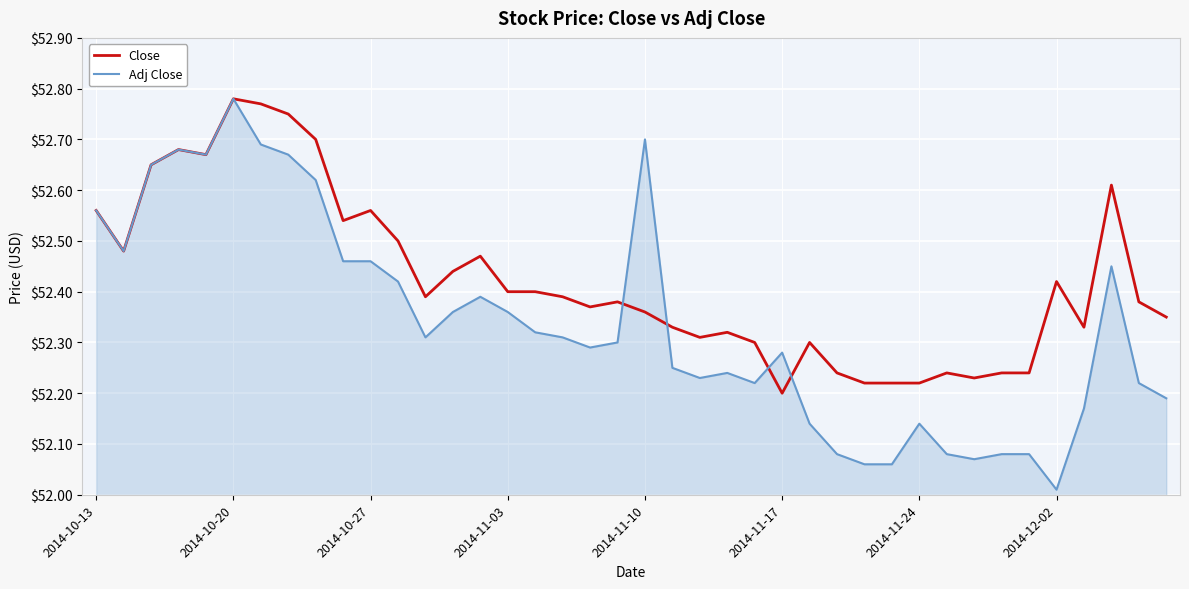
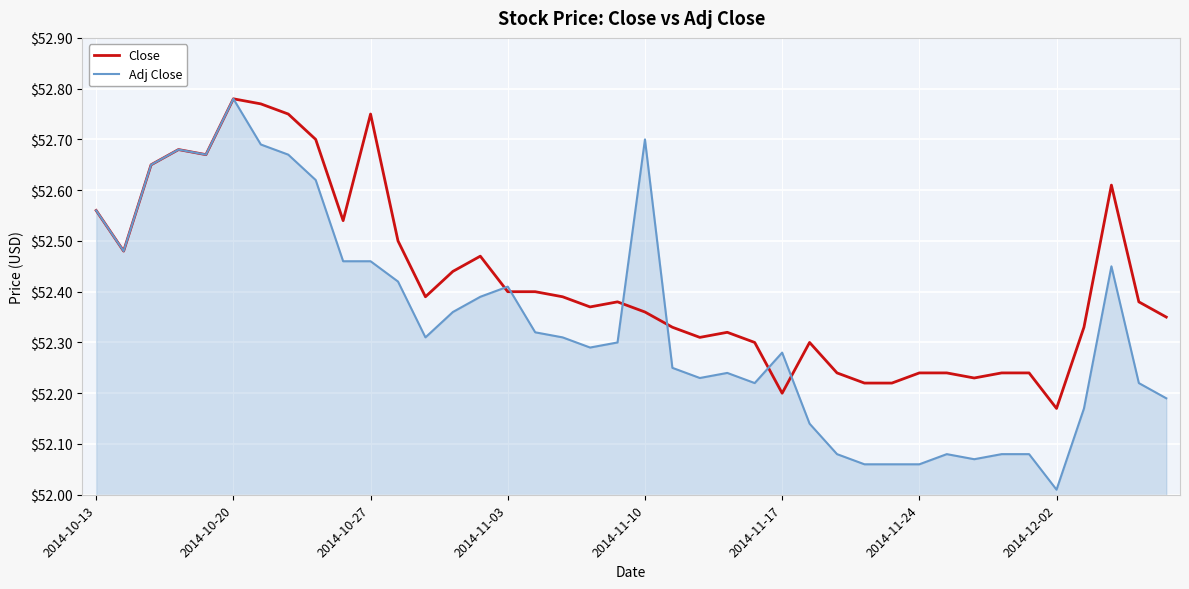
Close, 2014-10-27: $52.56 -> $52.75
Adj Close, 2014-11-03: $52.36 -> $52.41
Close, 2014-11-24: $52.22 -> $52.24
Adj Close, 2014-11-24: $52.14 -> $52.06
Close, 2014-12-02: $52.42 -> $52.17
